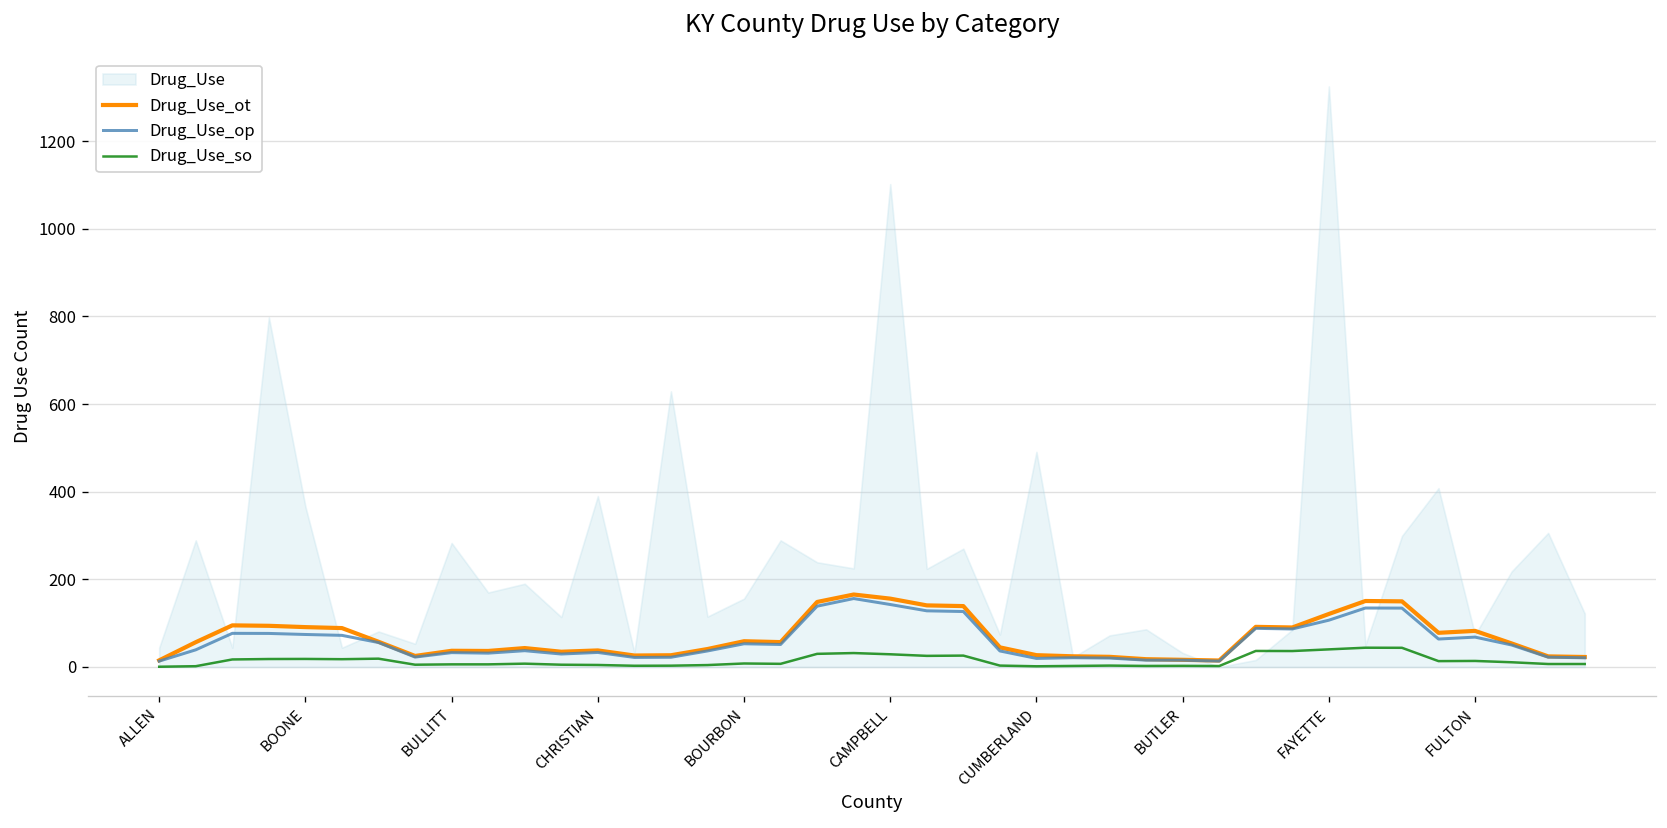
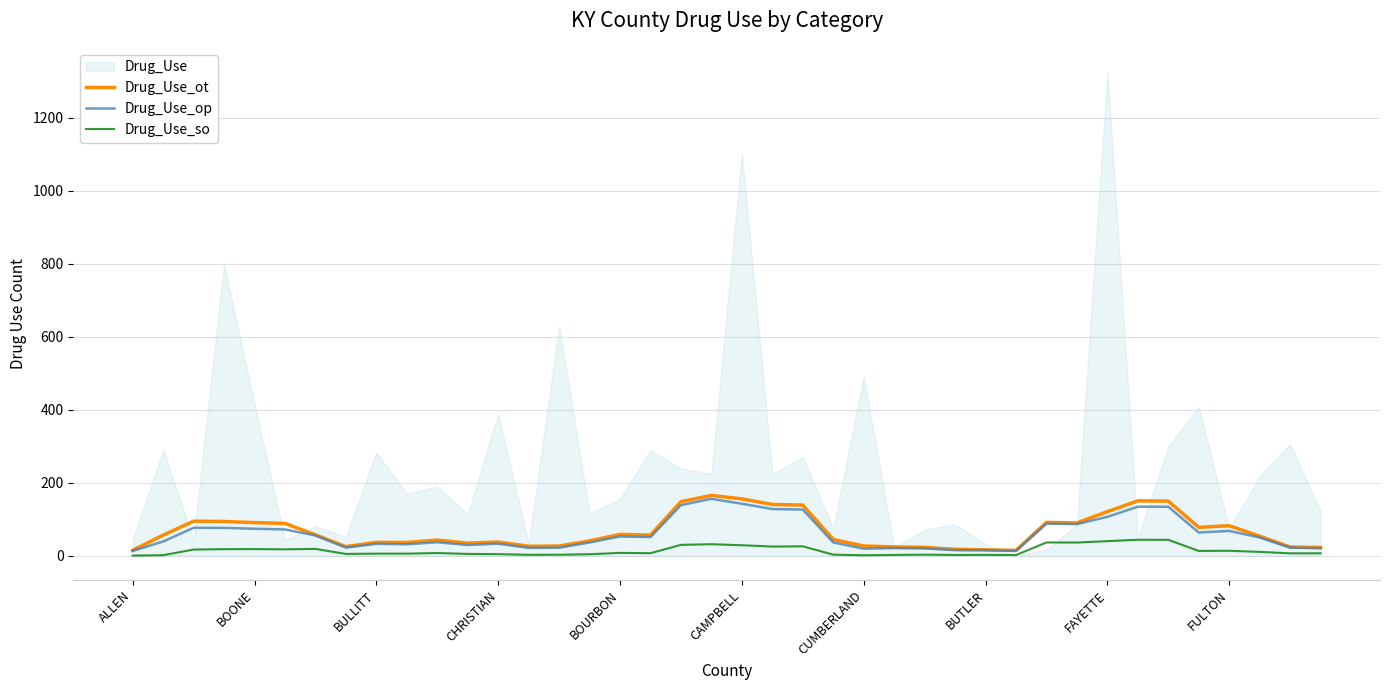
Drug_Use, BOONE: 370 -> 410
